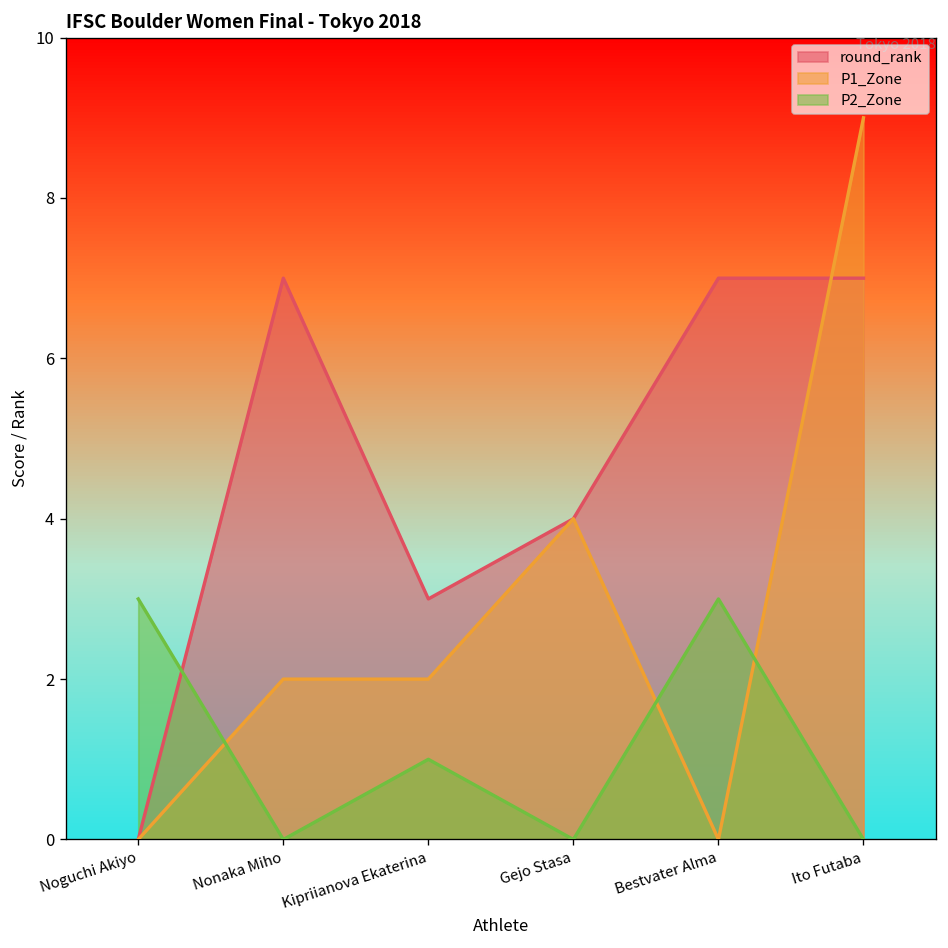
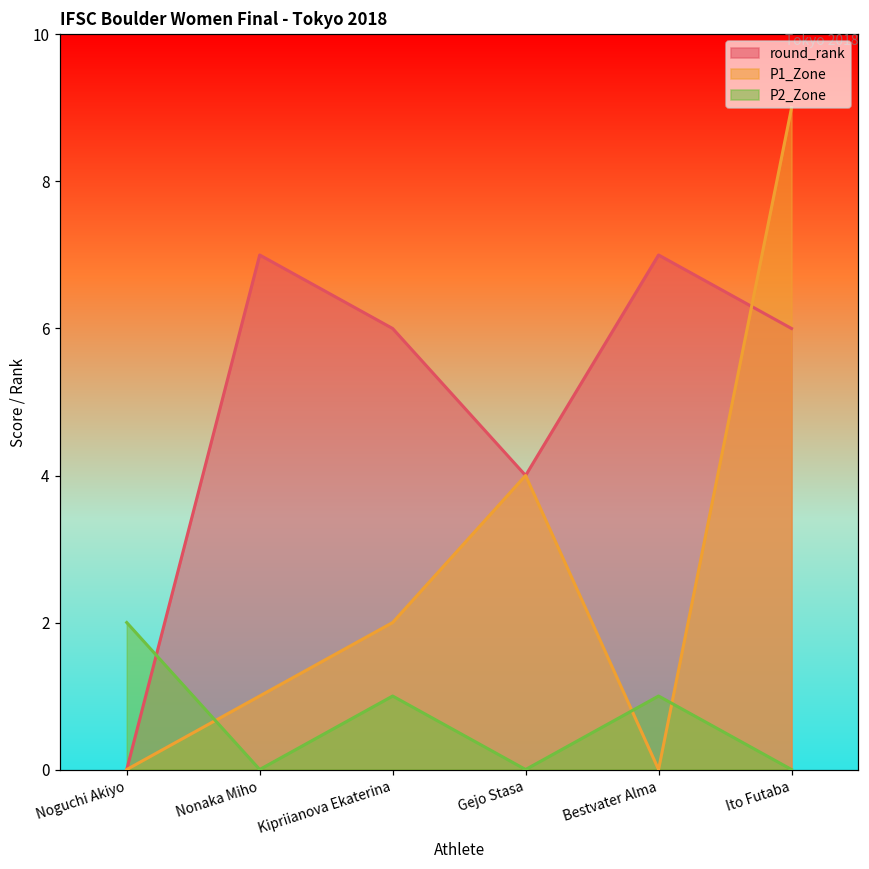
P2_Zone, Noguchi Akiyo: 3 -> 2
P1_Zone, Nonaka Miho: 2 -> 1
round_rank, Kipriianova Ekaterina: 3 -> 6
P2_Zone, Bestvater Alma: 3 -> 1
round_rank, Ito Futaba: 7 -> 6
